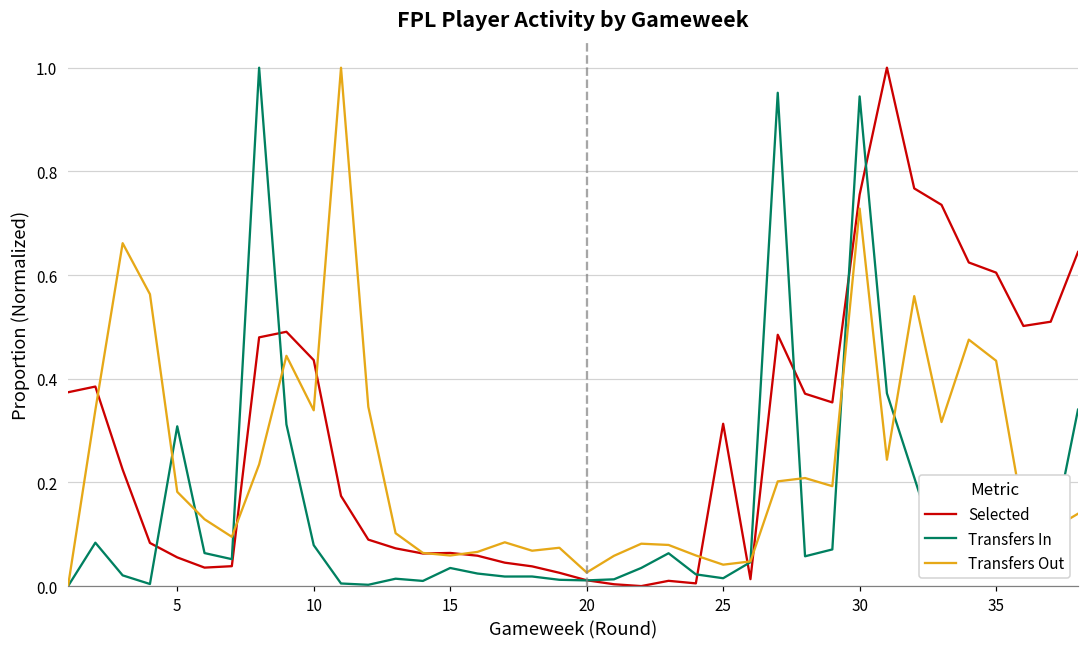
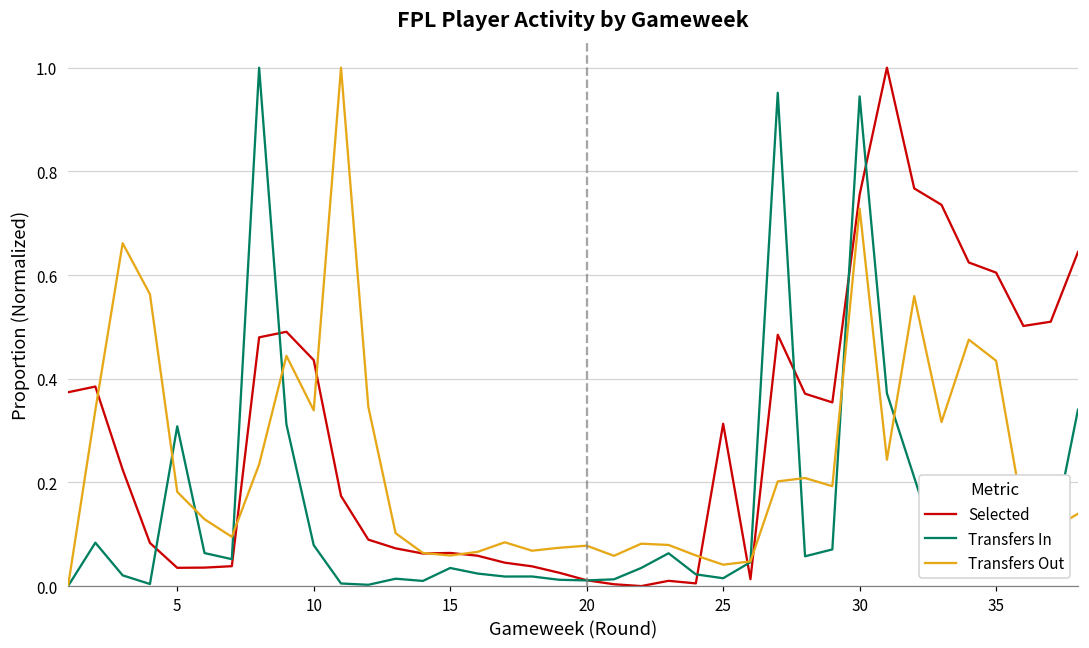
Selected, 5: 0.06 -> 0.04
Transfers Out, 20: 0.03 -> 0.08
